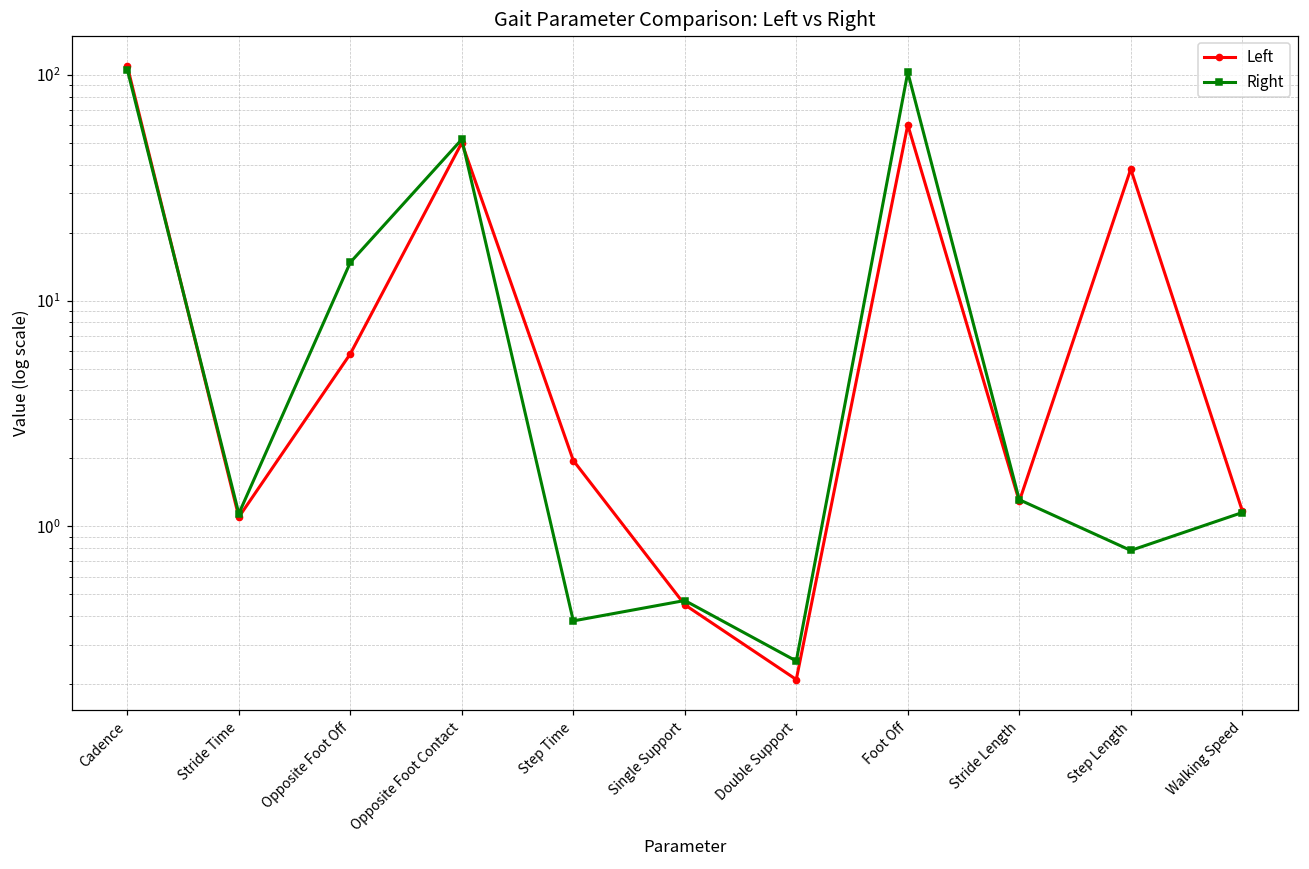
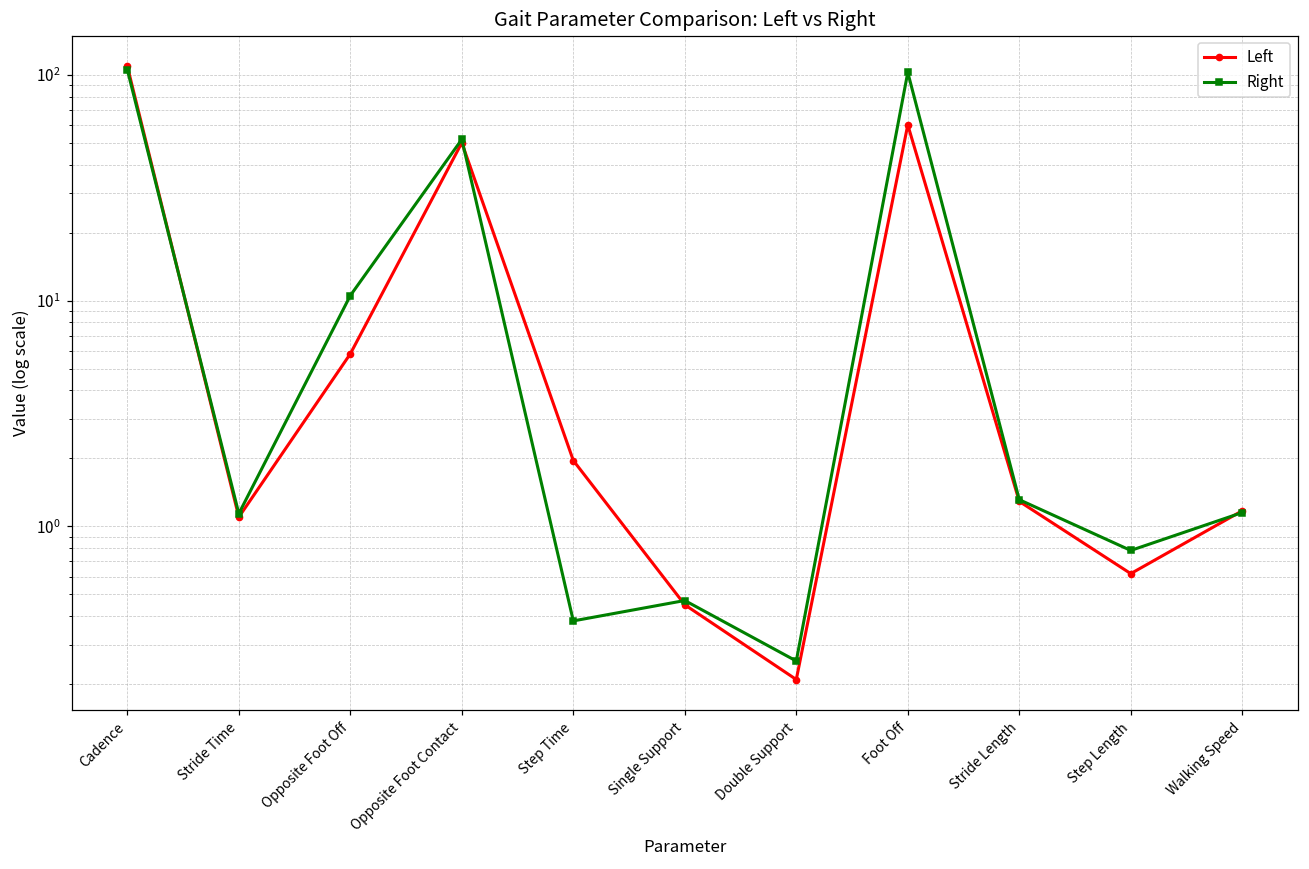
Right, Opposite Foot Off: 15 -> 11
Left, Step Length: 38 -> 0.62
